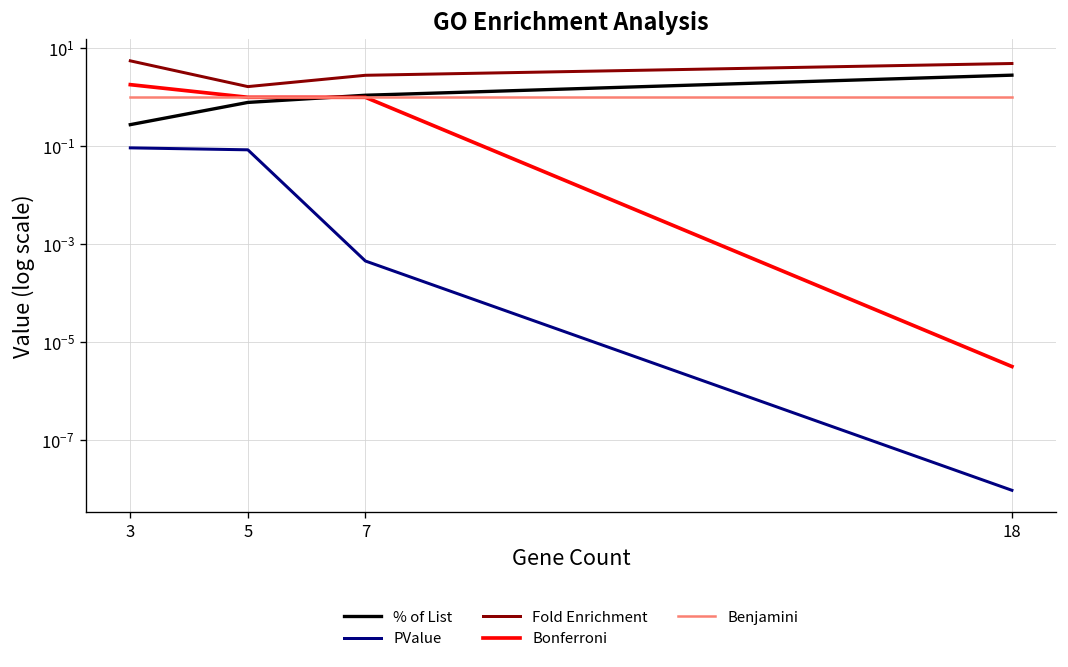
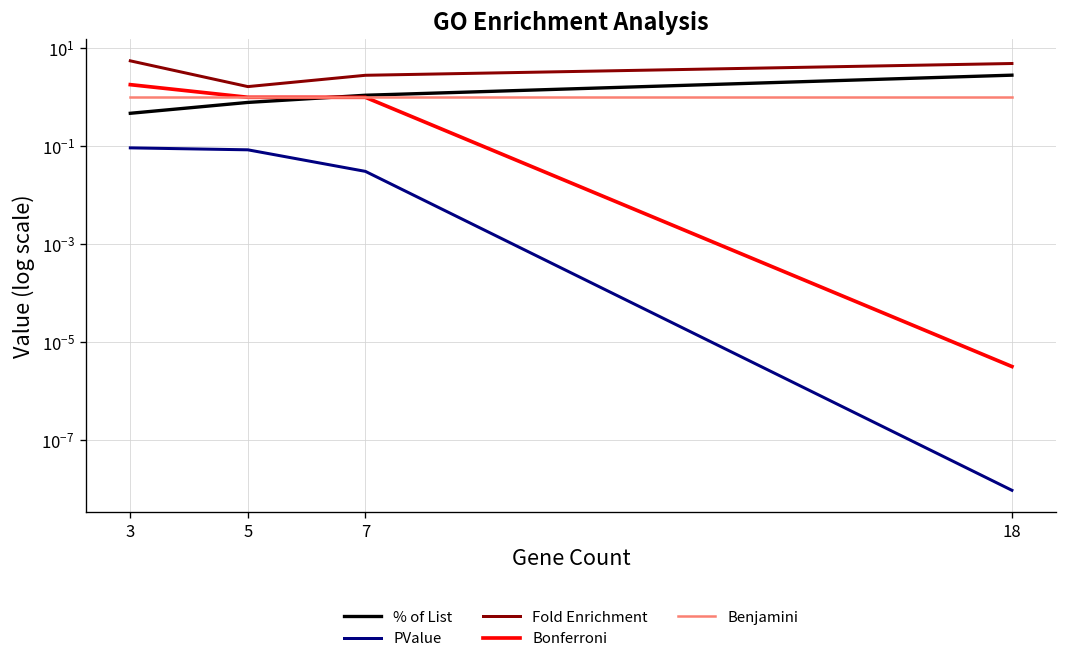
% of List, 3: 0.3 -> 0.5
PValue, 7: 0.0005 -> 0.03
